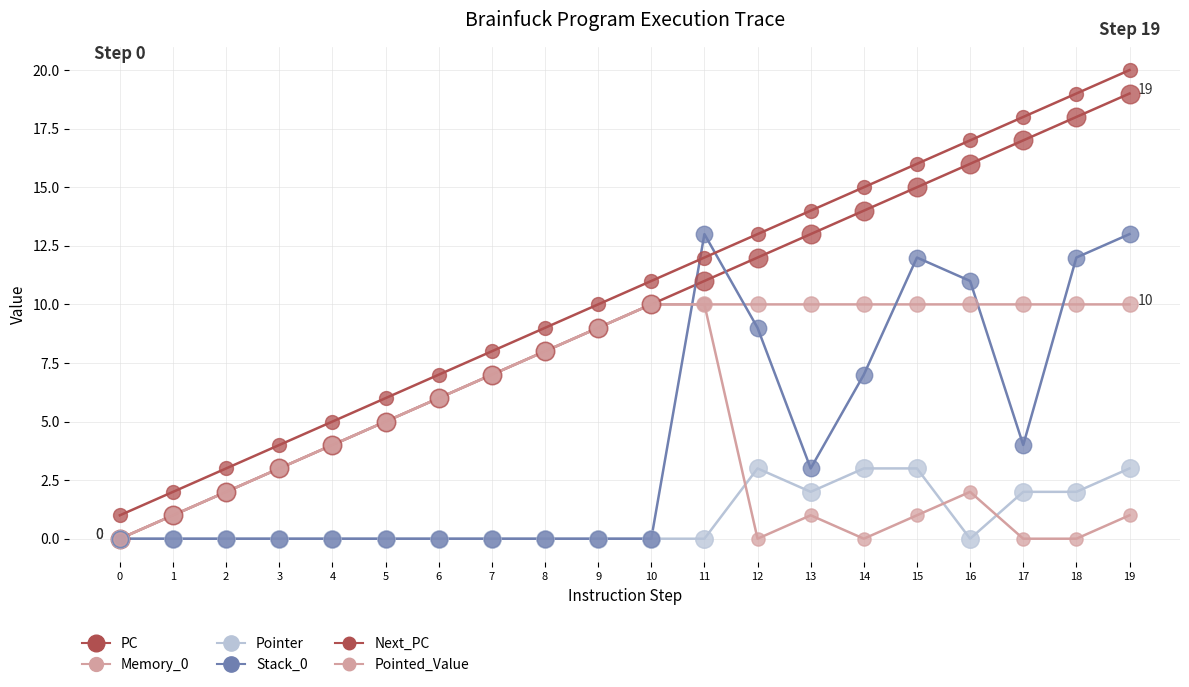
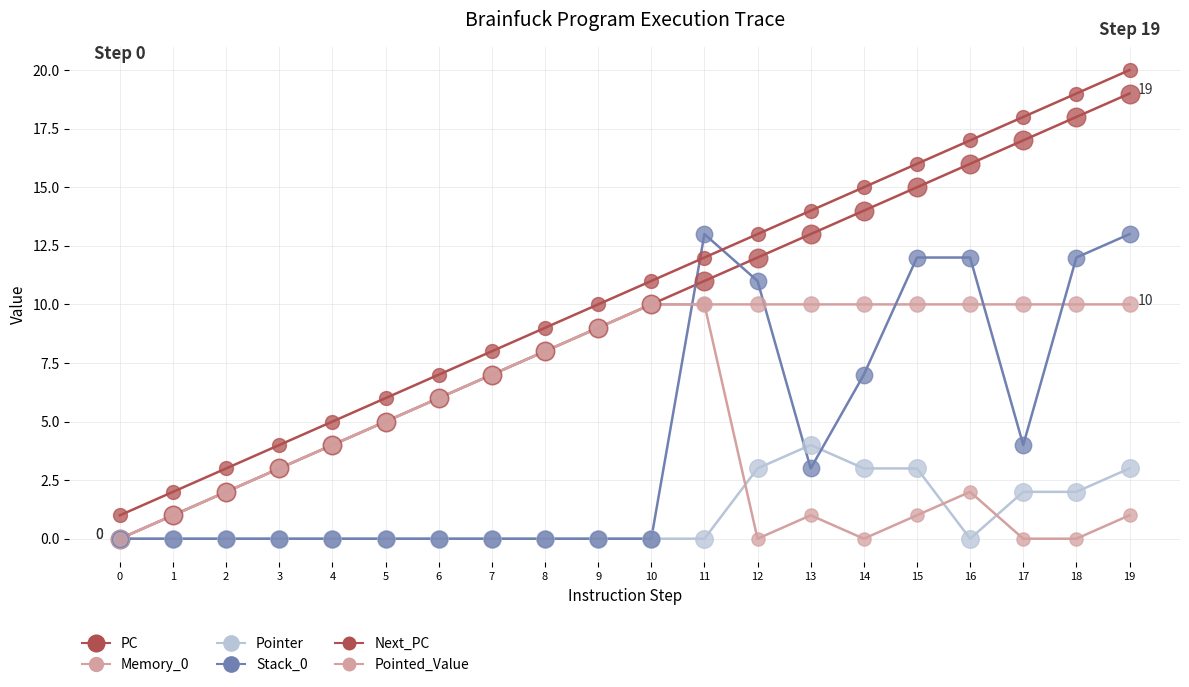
Stack_0, 12: 9 -> 11
Pointer, 13: 2 -> 4
Stack_0, 16: 11 -> 12
